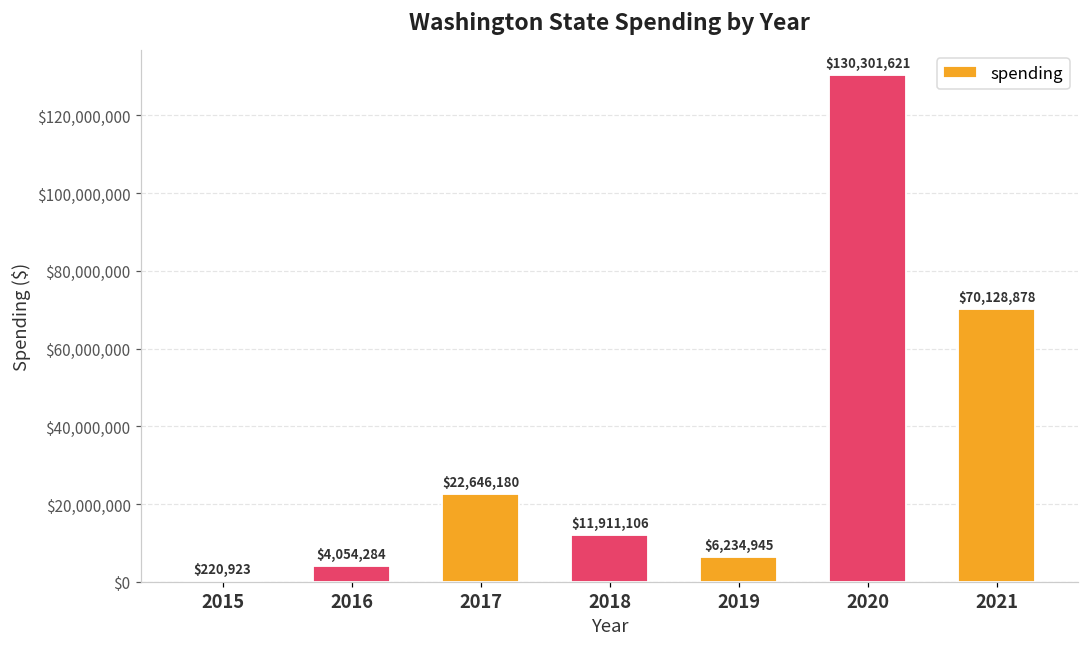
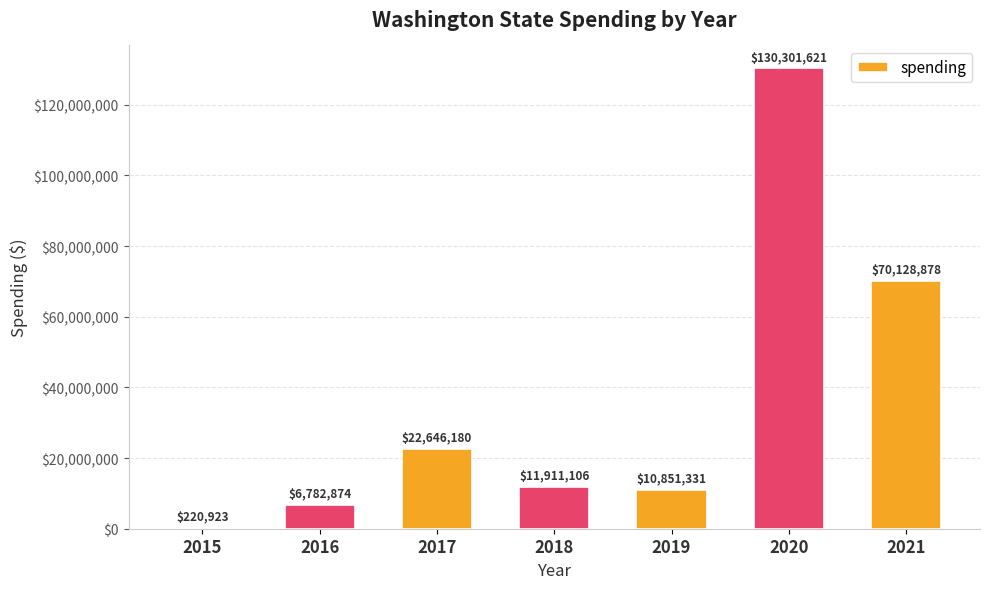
2016: $4,054,284 -> $6,782,874
2019: $6,234,945 -> $10,851,331
